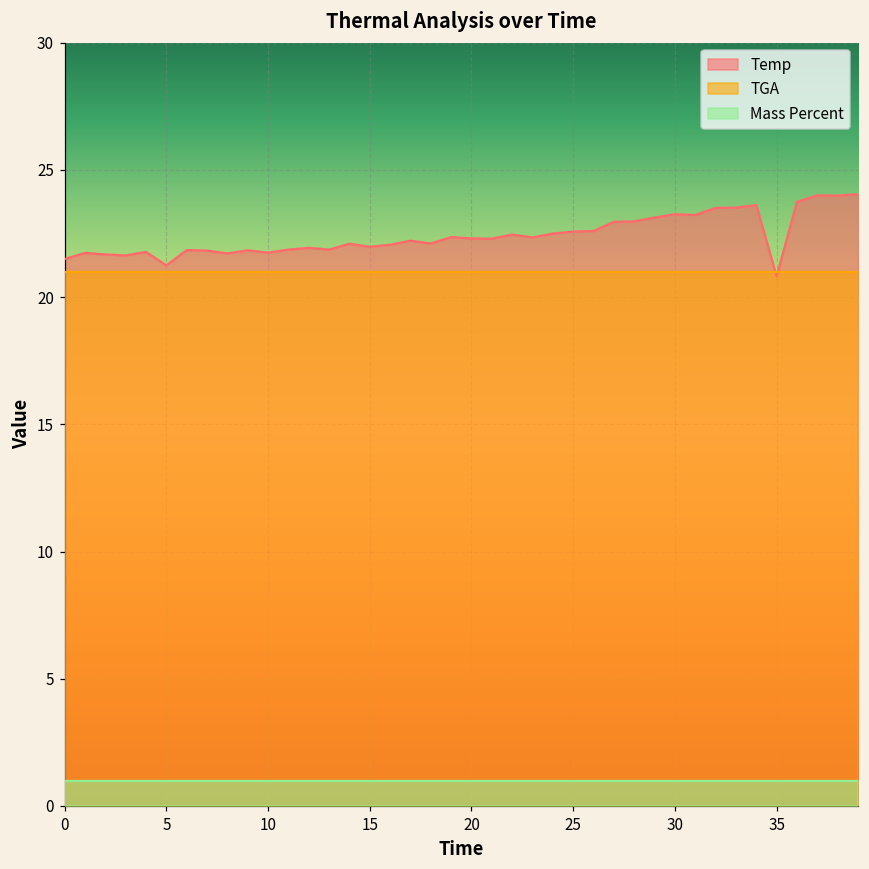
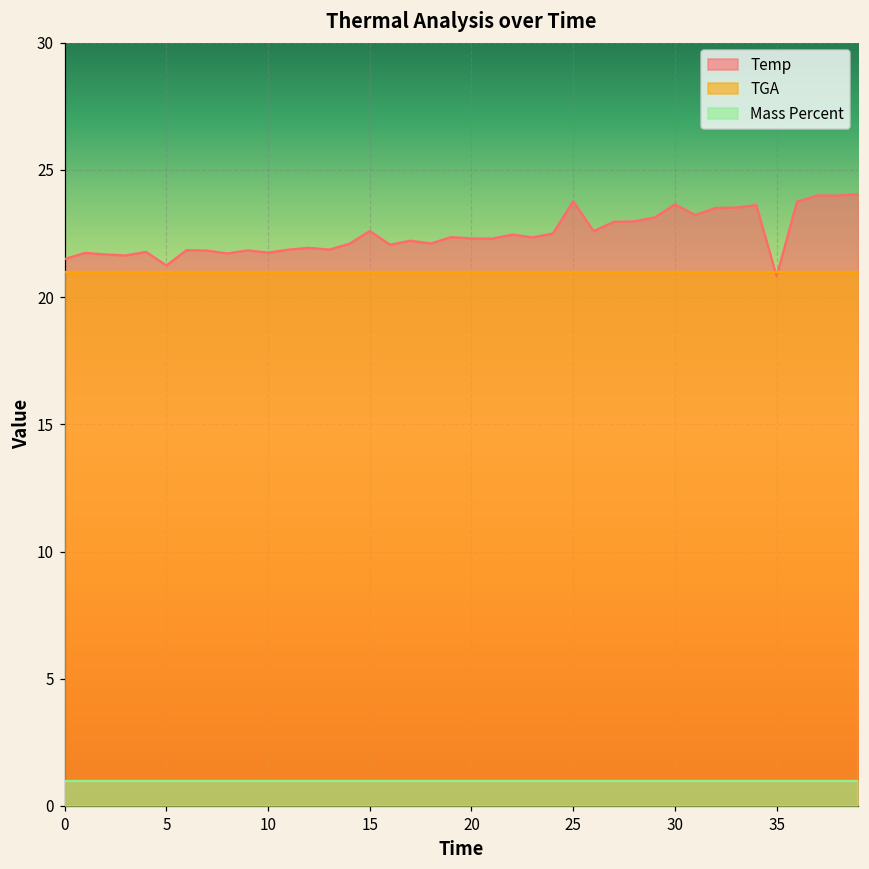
Temp, 15: 22.0 -> 22.6
Temp, 25: 22.6 -> 23.8
Temp, 30: 23.3 -> 23.7
